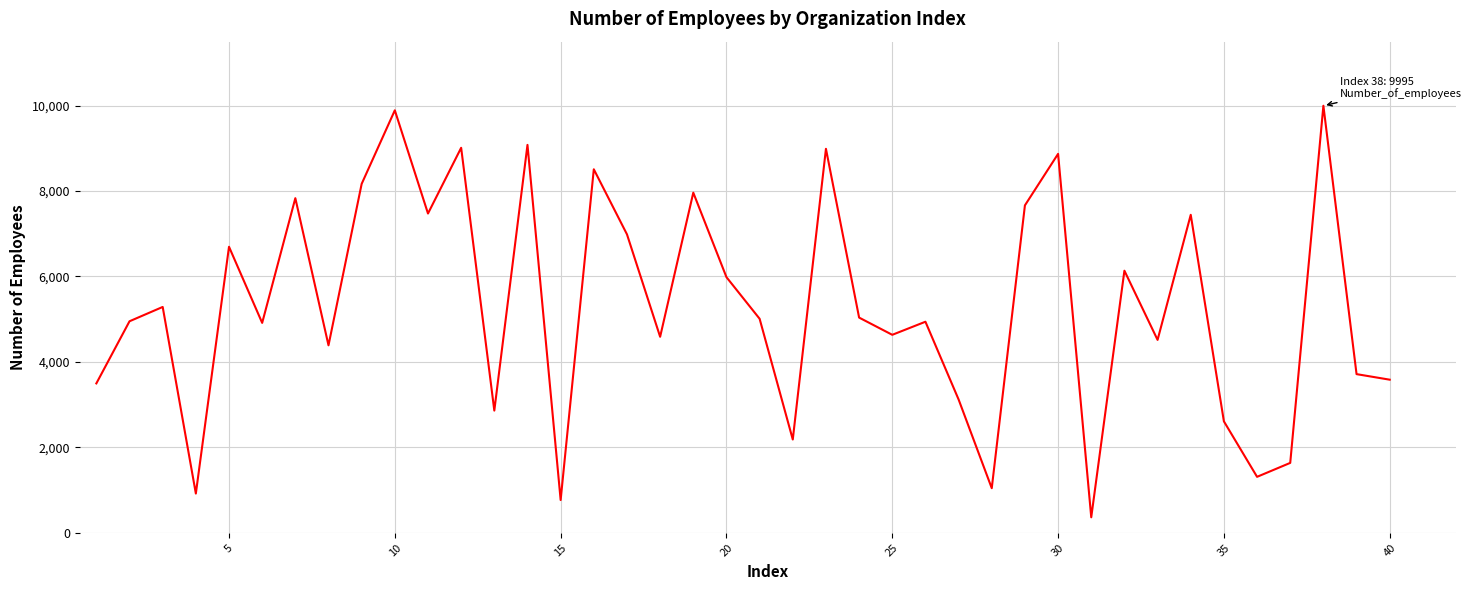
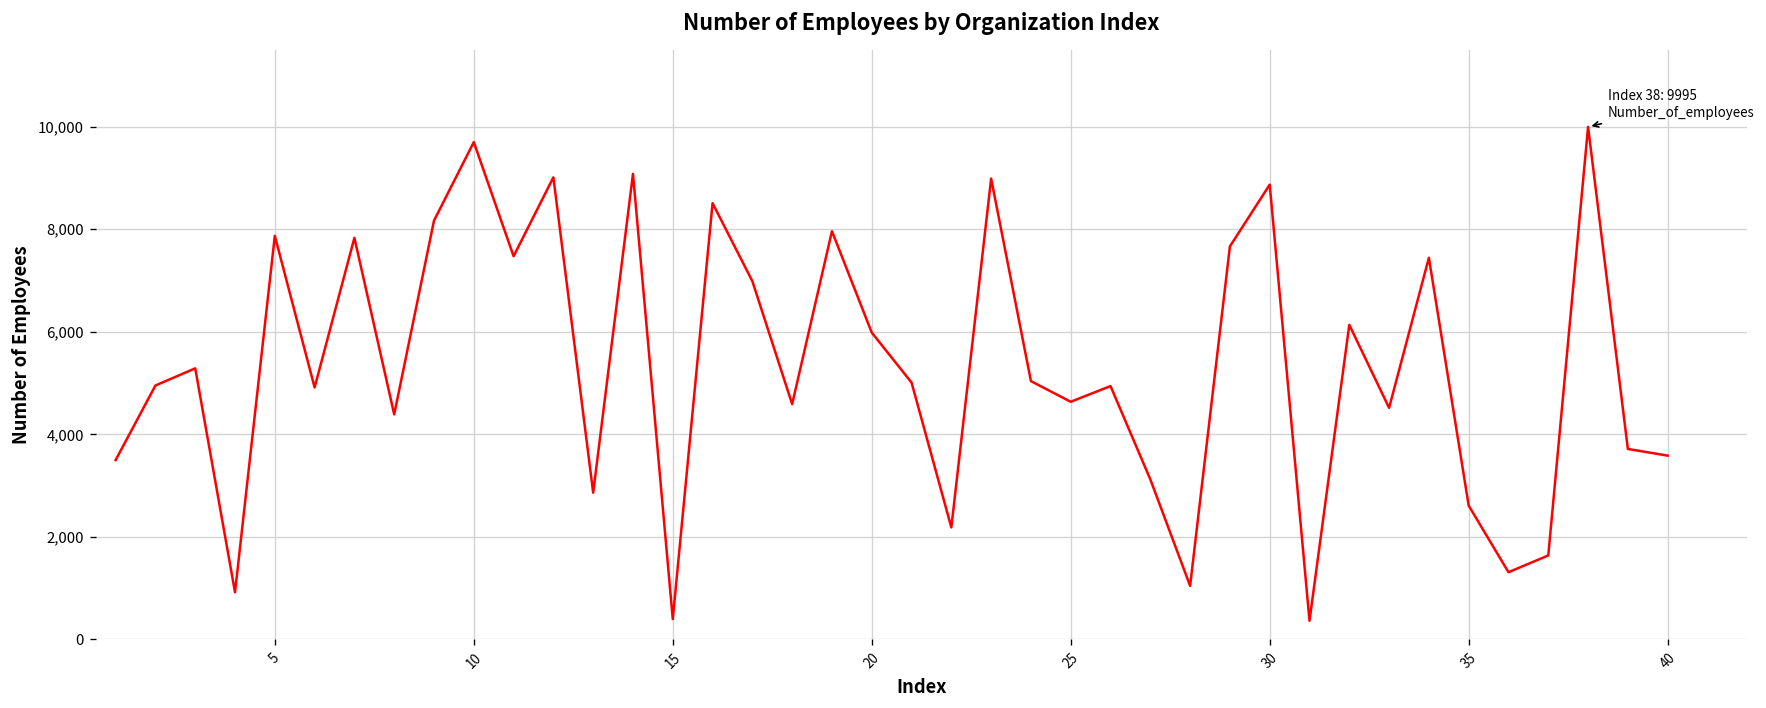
5: 6,700 -> 7,900
10: 9,900 -> 9,700
15: 800 -> 400
